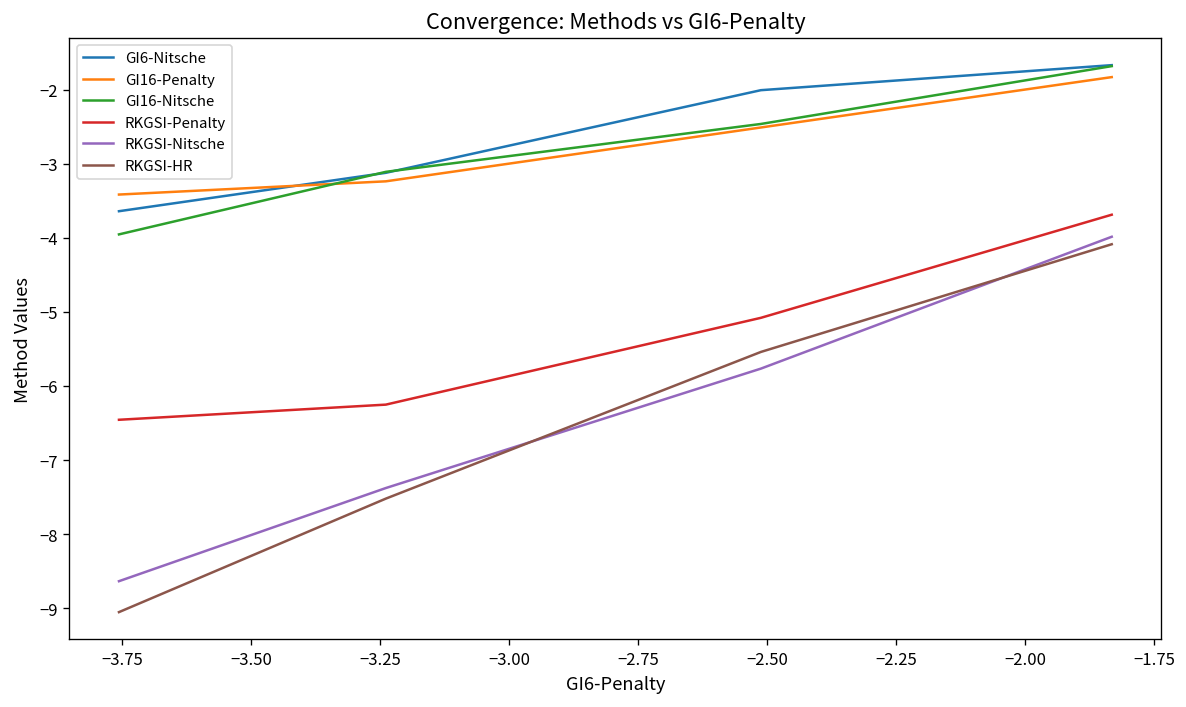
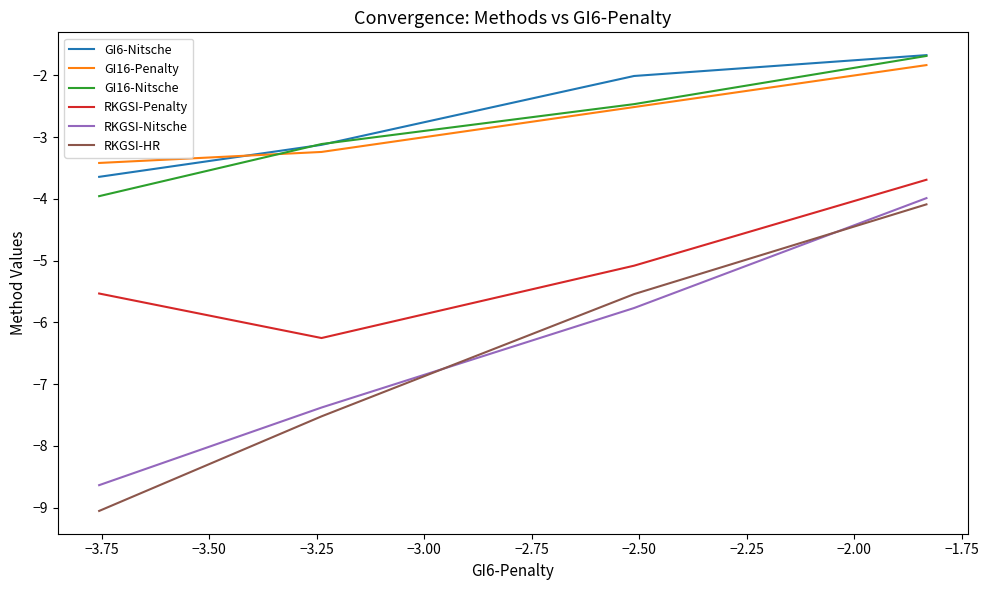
RKGSI-Penalty, −3.75: -6.5 -> -5.5
